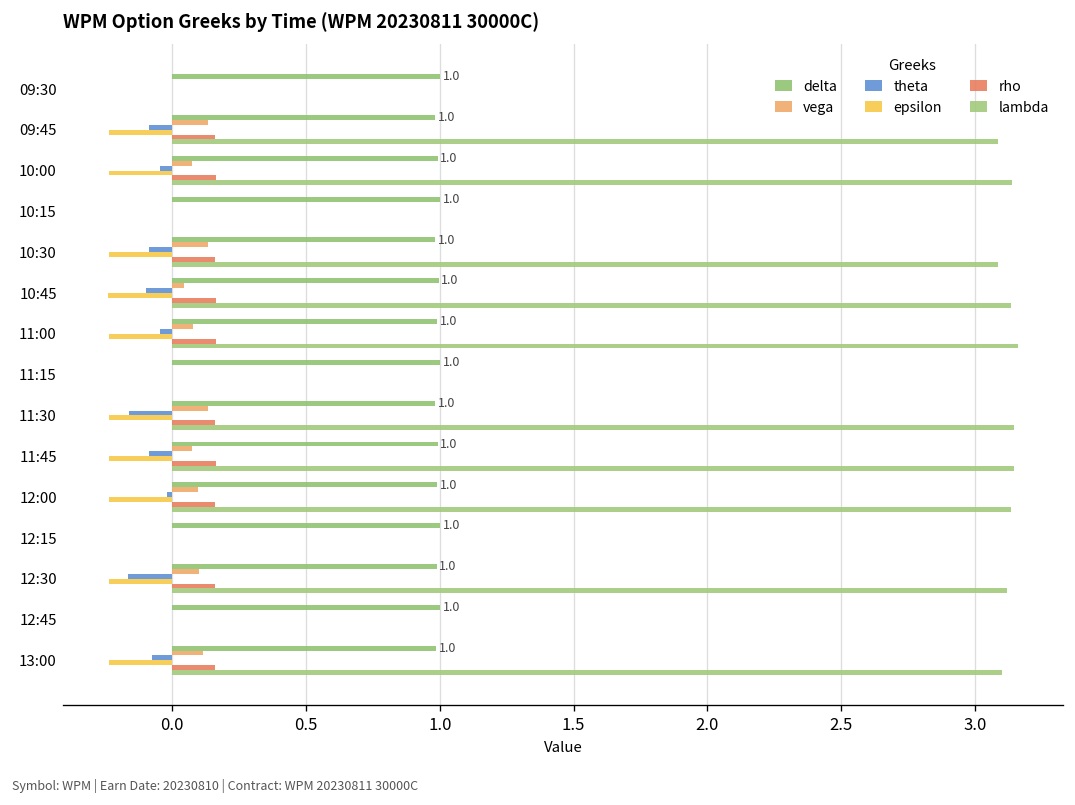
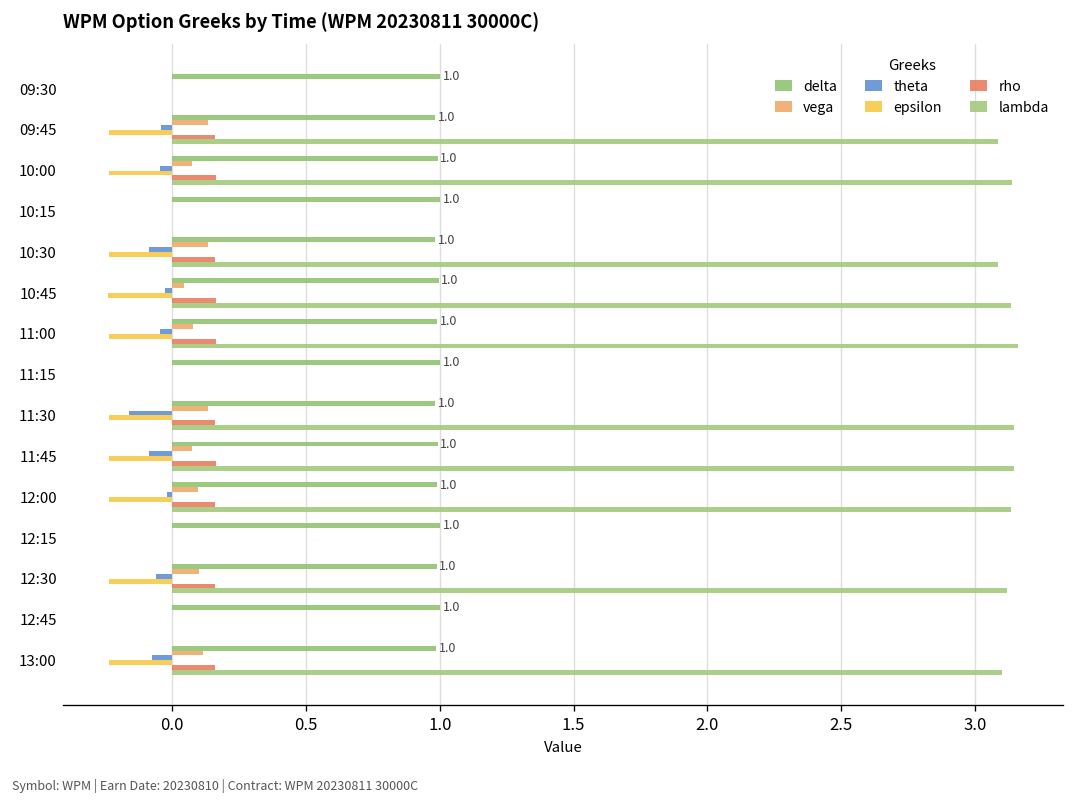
theta, 09:45: -0.09 -> -0.04
theta, 10:45: -0.10 -> -0.03
theta, 12:30: -0.16 -> -0.06
